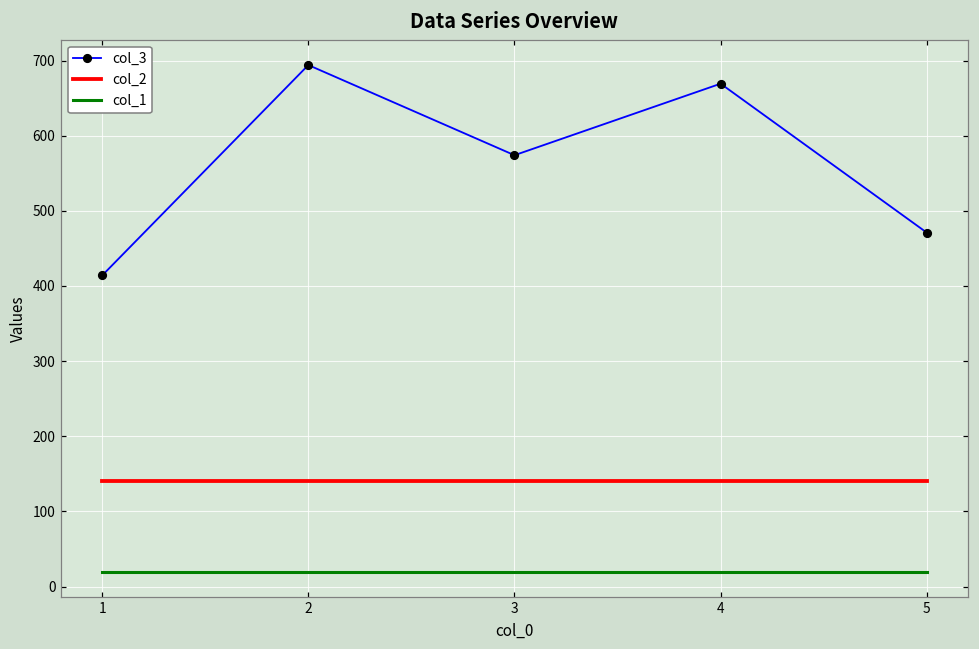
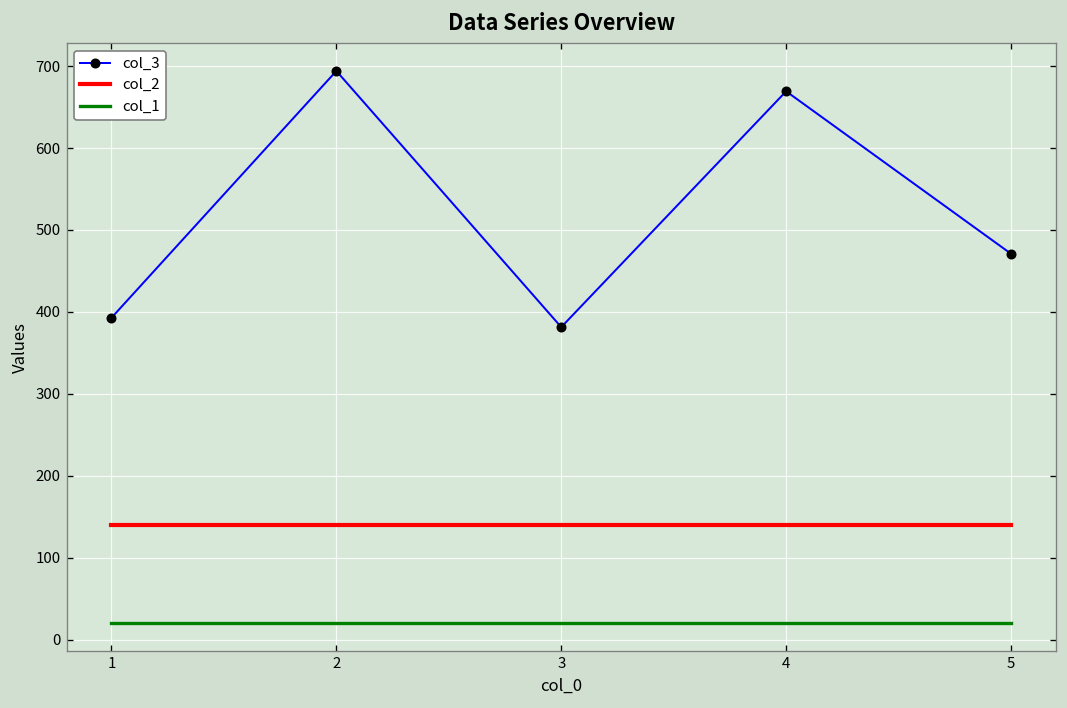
col_3, 1: 410 -> 390
col_3, 3: 570 -> 380
